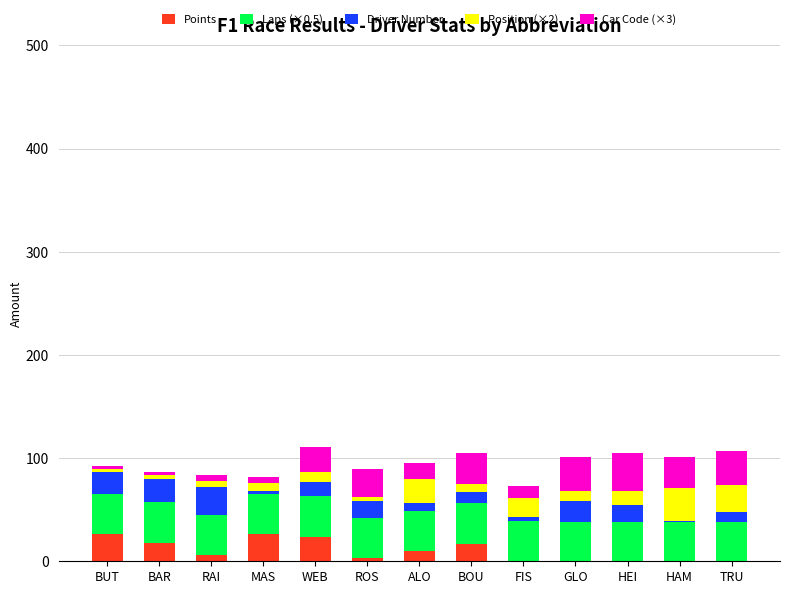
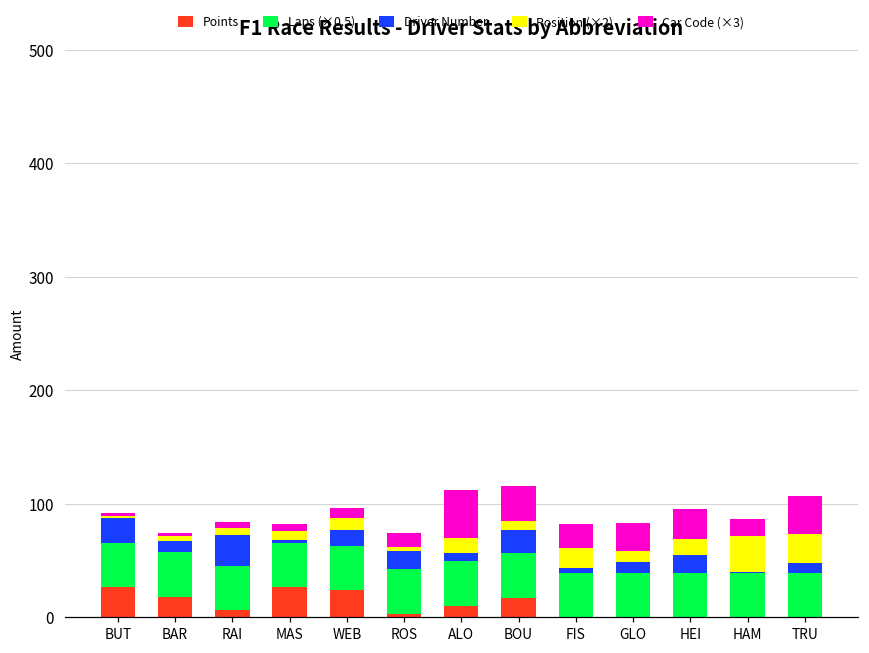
Driver Number, BAR: 23 -> 10
Car Code (×3), WEB: 24 -> 9
Car Code (×3), ROS: 27 -> 12
Position (×2), ALO: 24 -> 14
Car Code (×3), ALO: 15 -> 42
Driver Number, BOU: 11 -> 21
Car Code (×3), FIS: 12 -> 21
Driver Number, GLO: 20 -> 10
Car Code (×3), GLO: 33 -> 24
Car Code (×3), HEI: 36 -> 27
Car Code (×3), HAM: 30 -> 15
